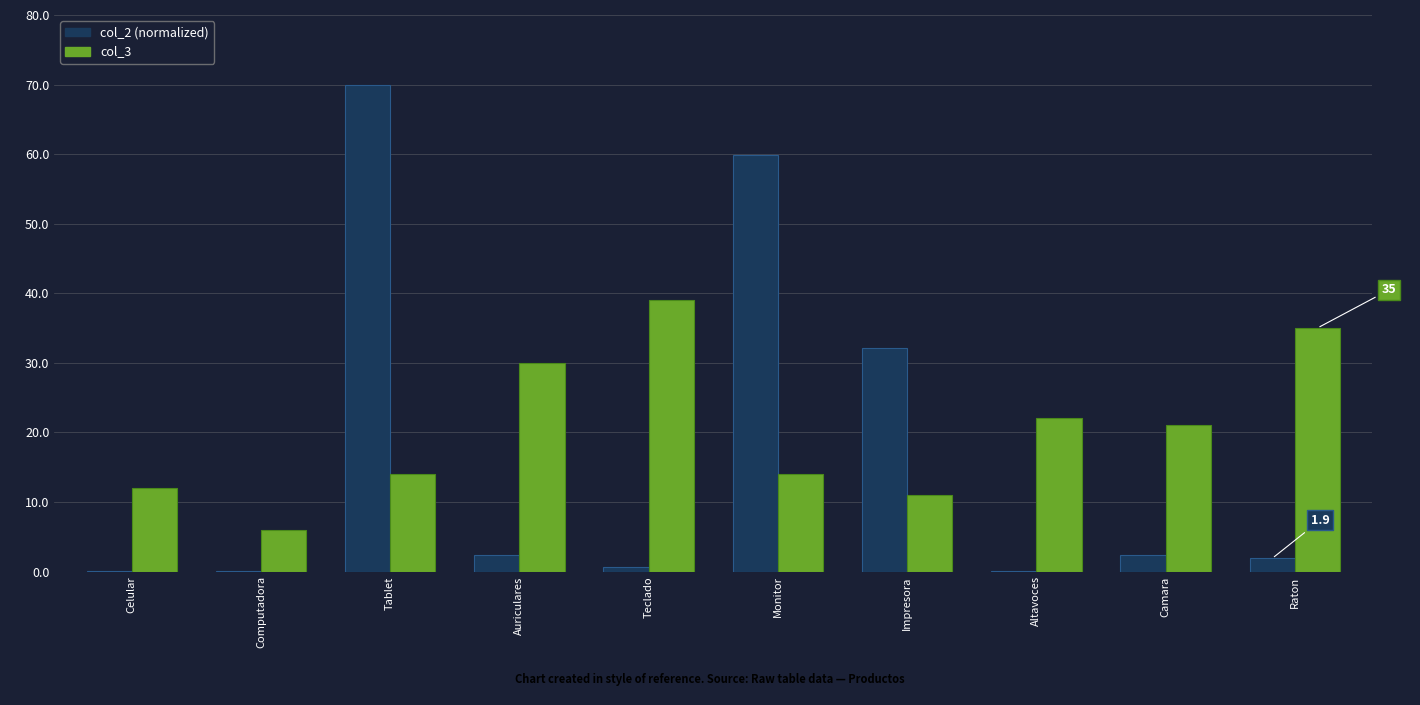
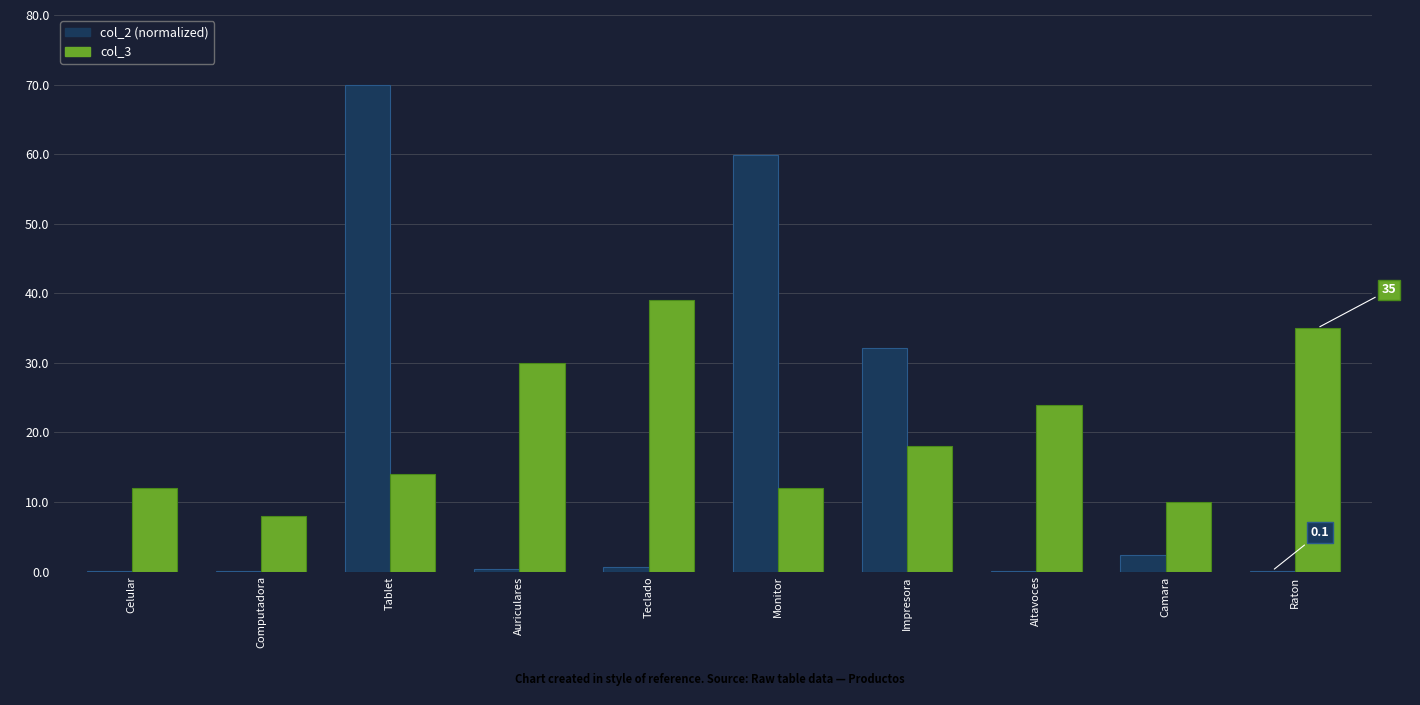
col_3, Computadora: 6 -> 8
col_2 (normalized), Auriculares: 2 -> 0
col_3, Monitor: 14 -> 12
col_3, Impresora: 11 -> 18
col_3, Altavoces: 22 -> 24
col_3, Camara: 21 -> 10
col_2 (normalized), Raton: 1.9 -> 0.1
